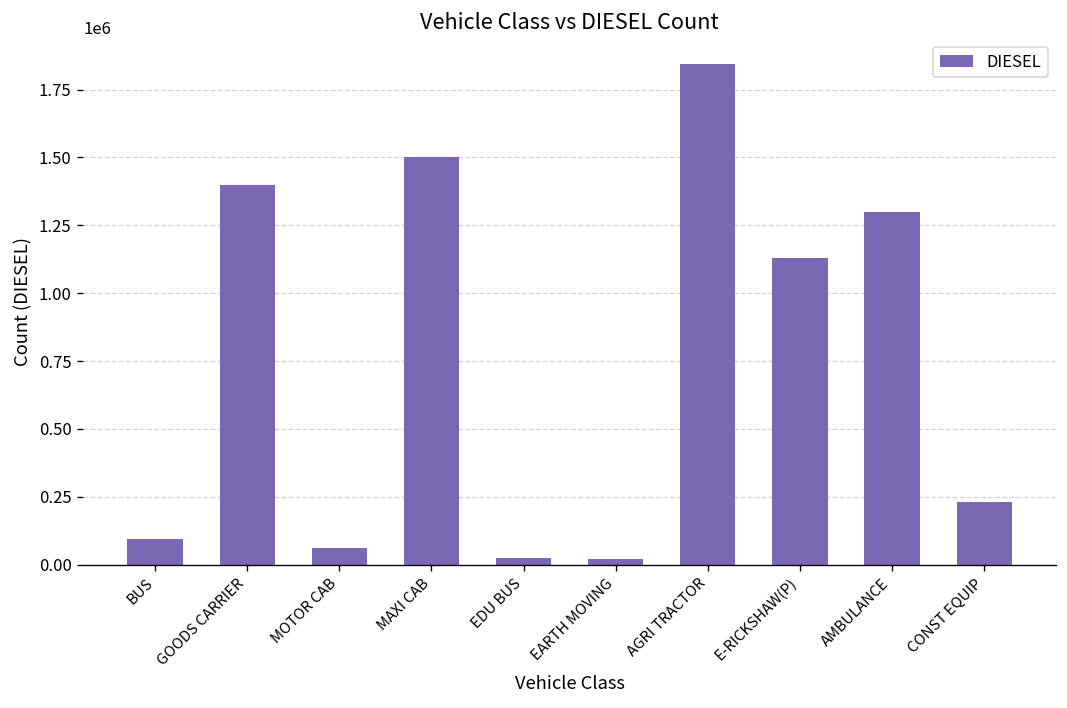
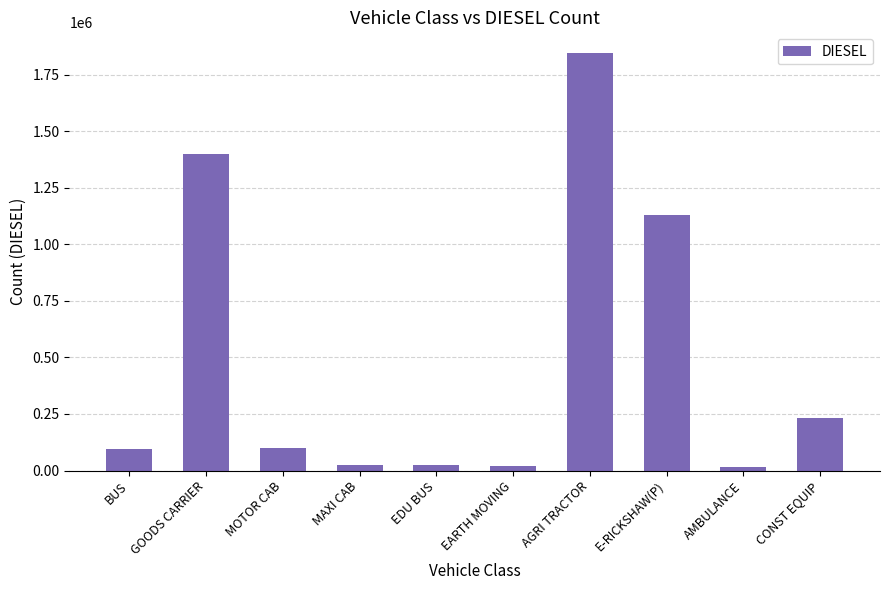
MOTOR CAB: 60000 -> 100000
MAXI CAB: 1500000 -> 30000
AMBULANCE: 1300000 -> 10000
